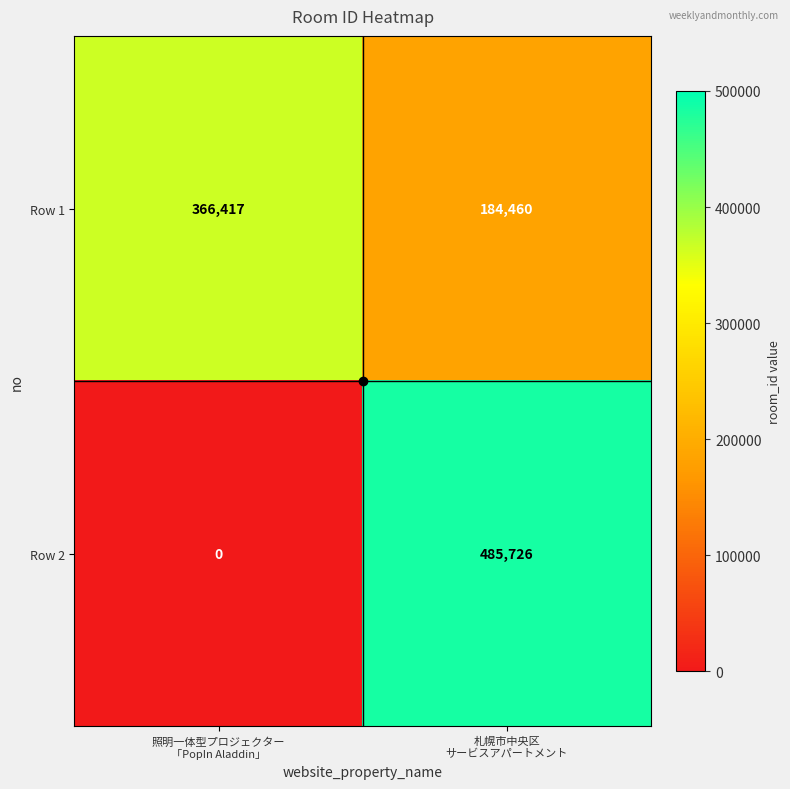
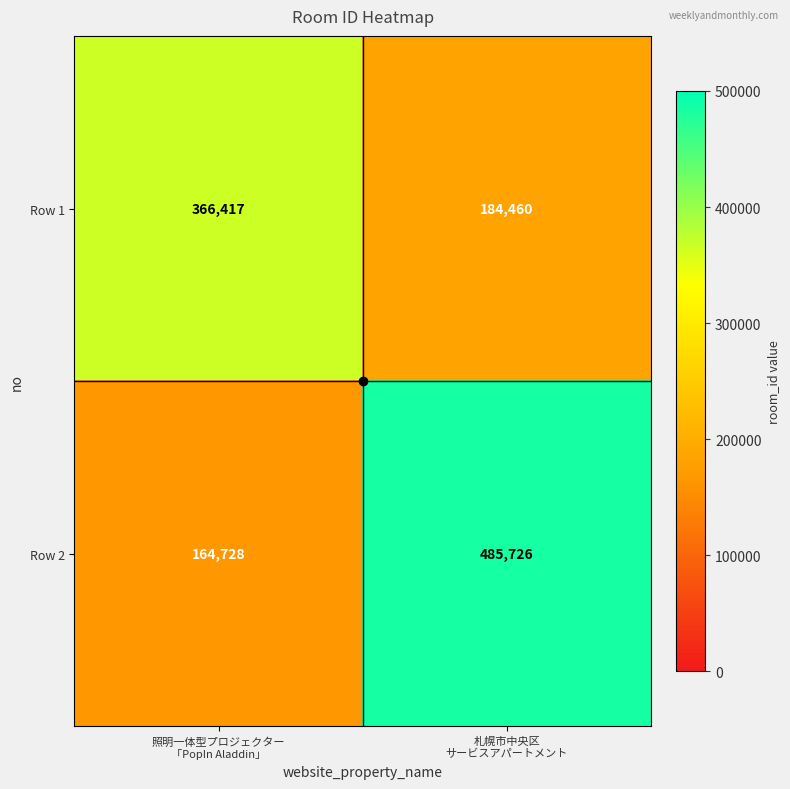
Row 2, 照明一体型プロジェクター 「PopIn Aladdin」: 0 -> 164,728
